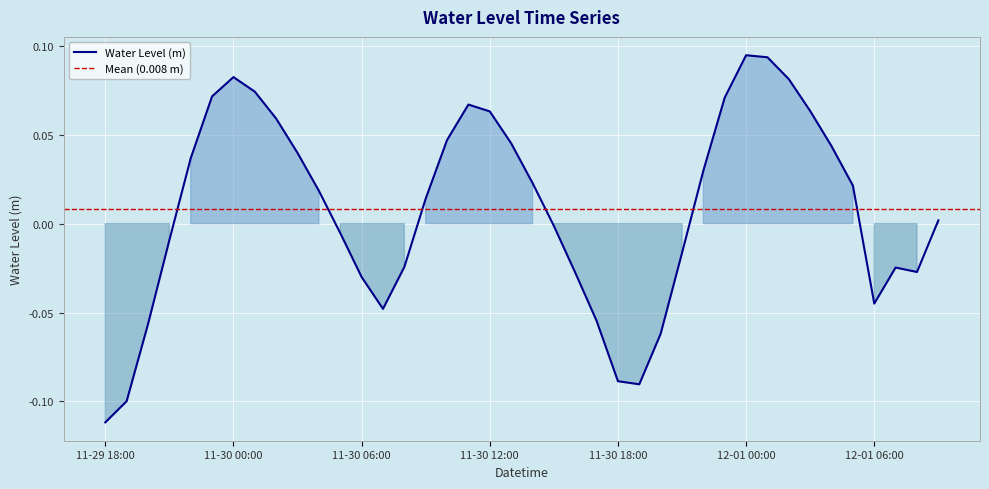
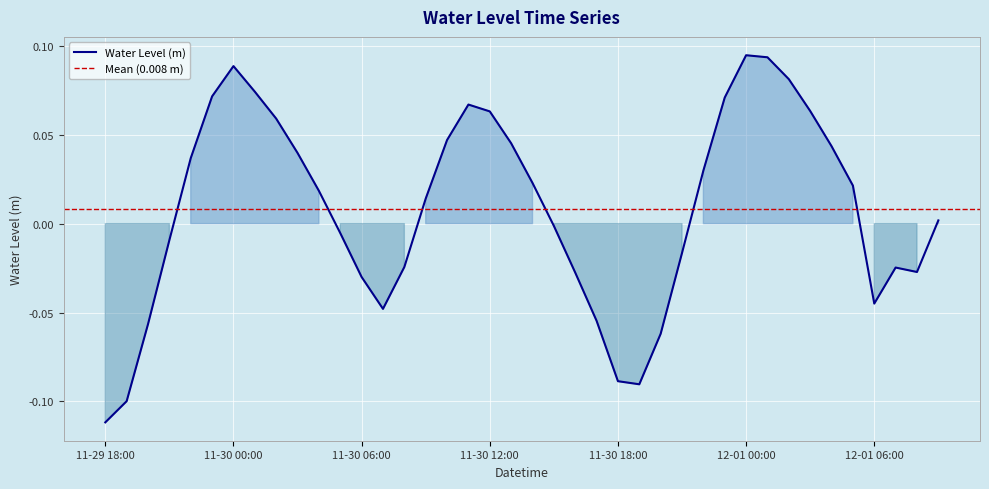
11-30 00:00: 0.082 -> 0.089
